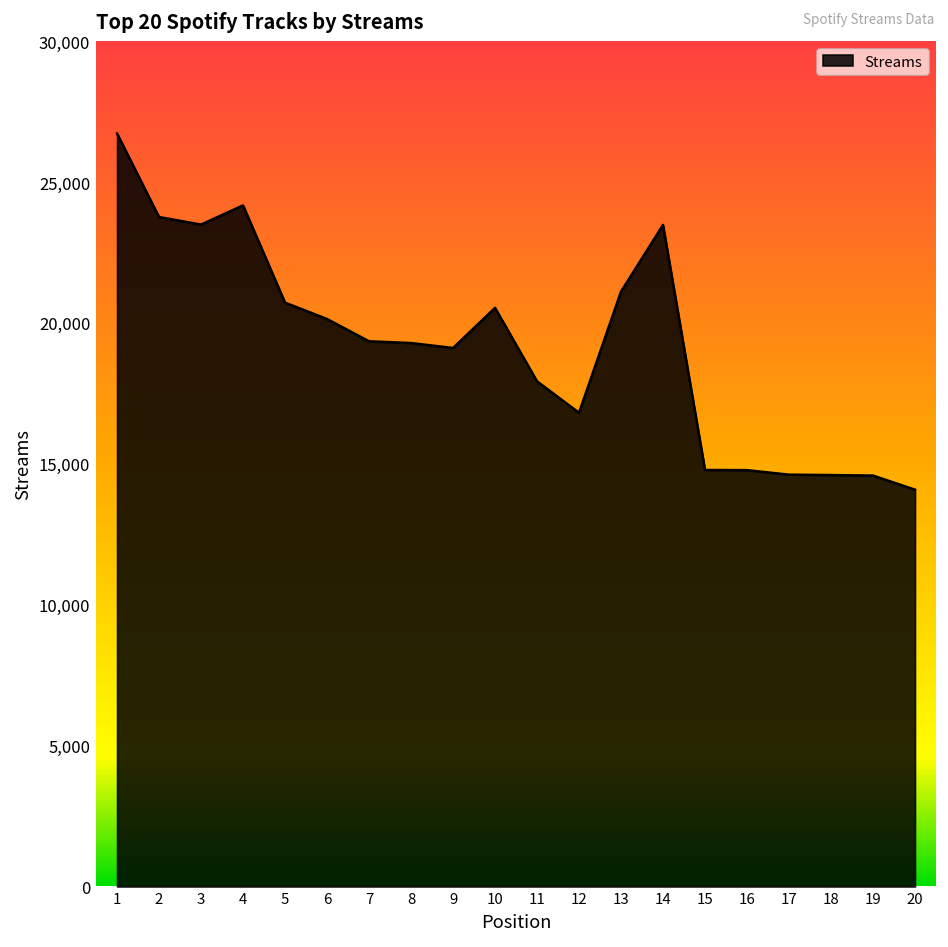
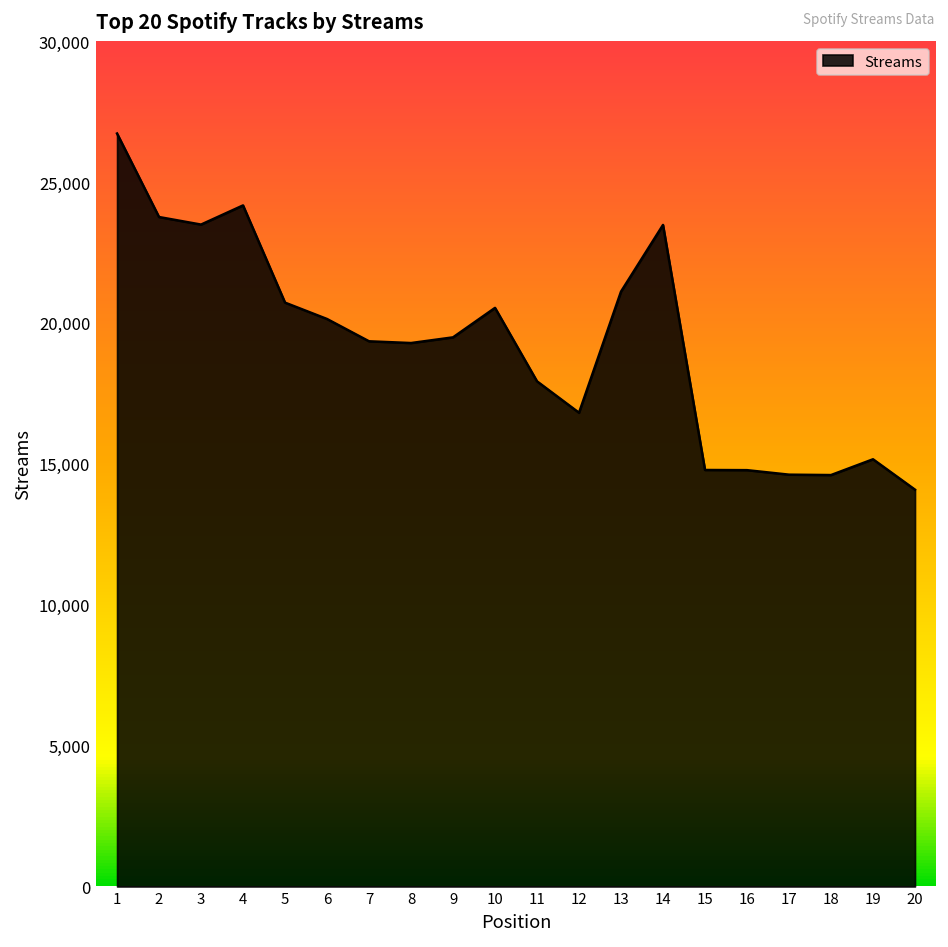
9: 19,100 -> 19,500
19: 14,600 -> 15,200
